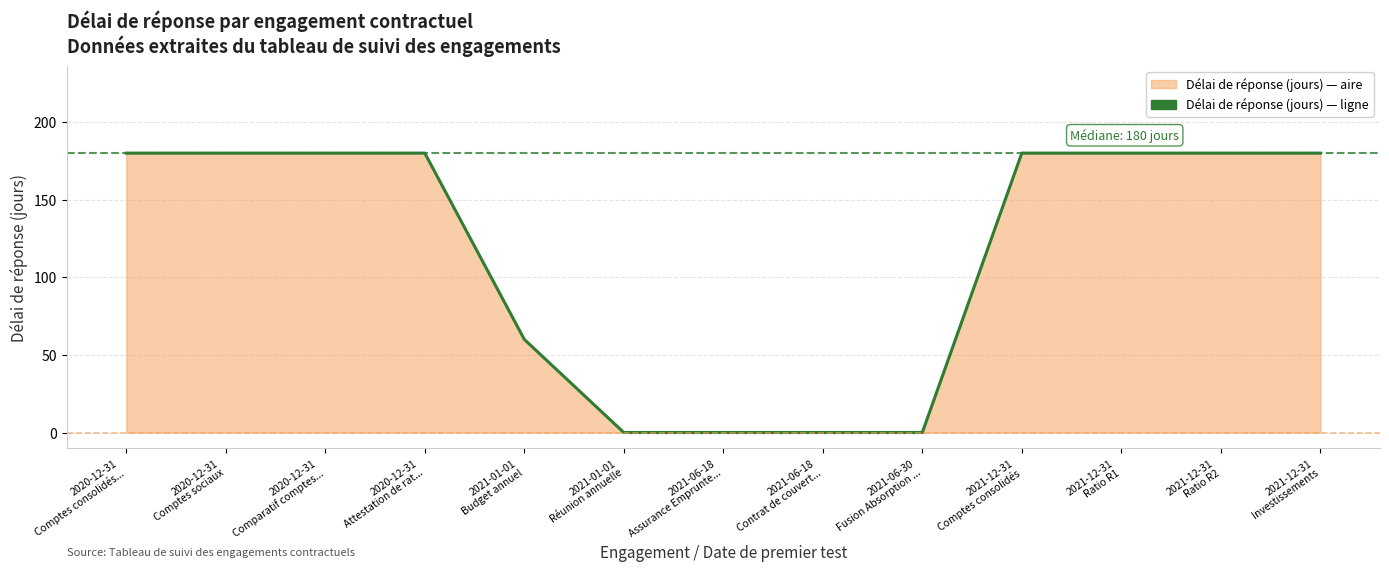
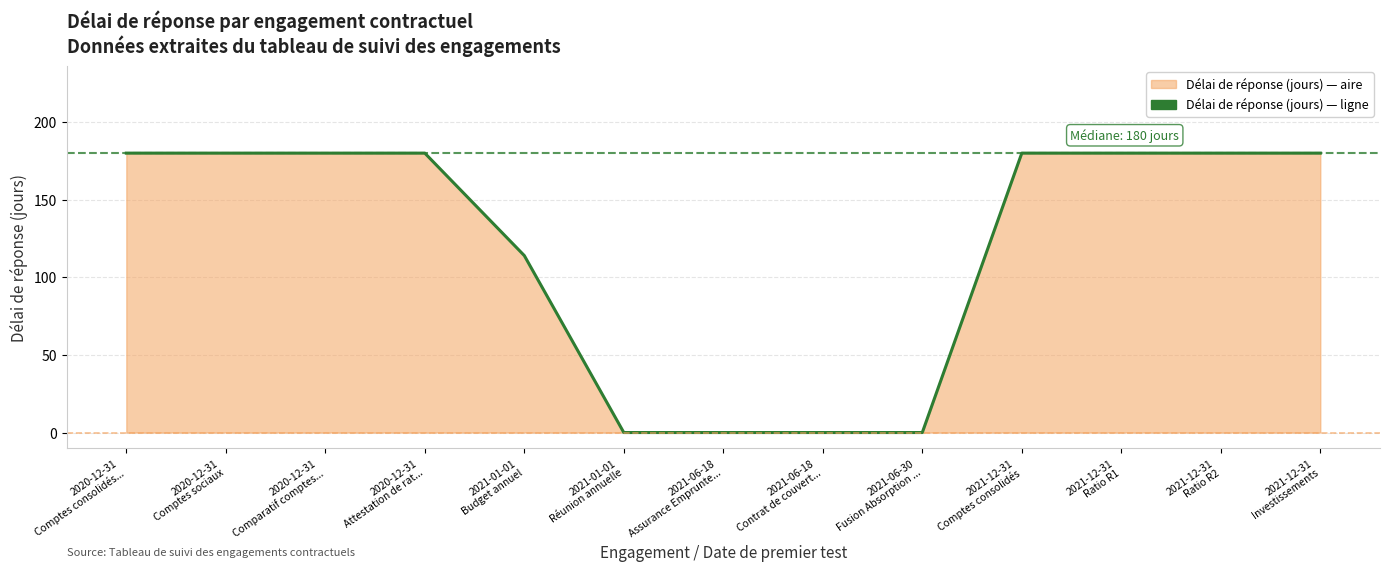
2021-01-01 Budget annuel: 60 -> 114
